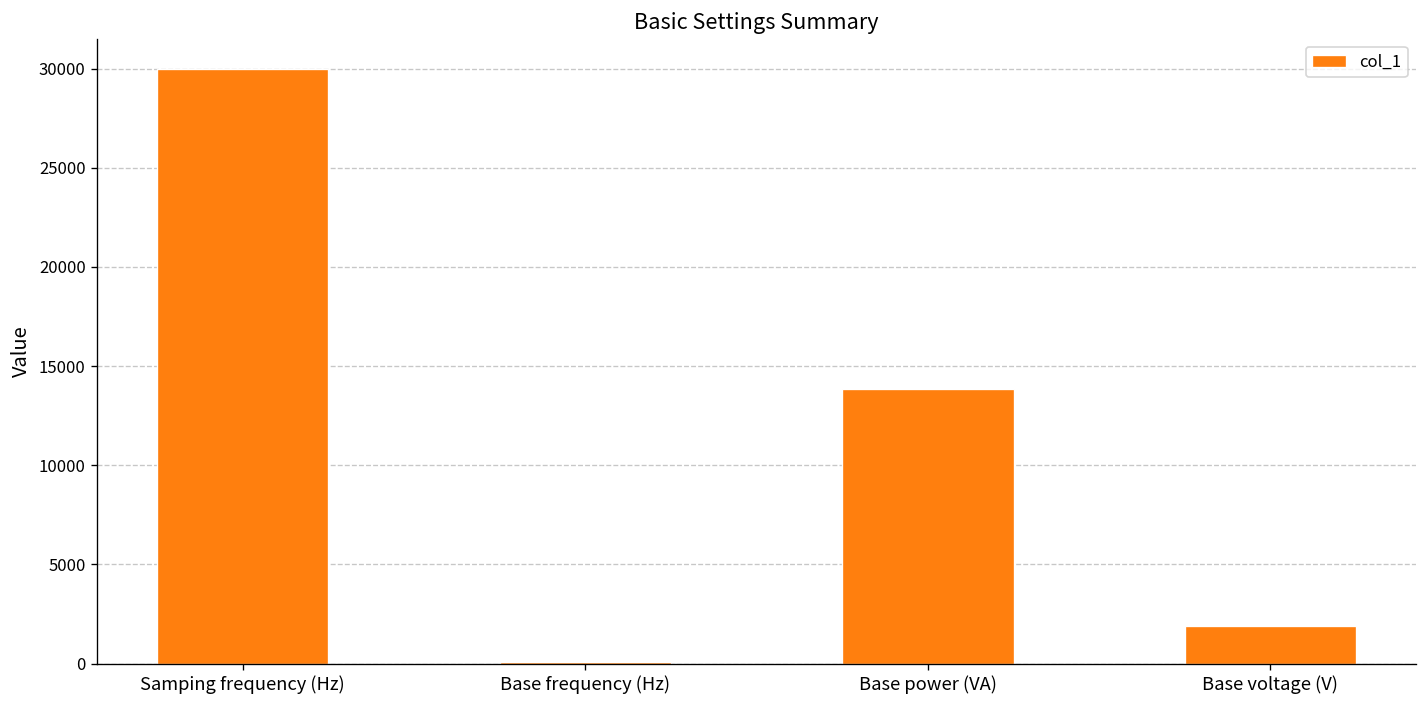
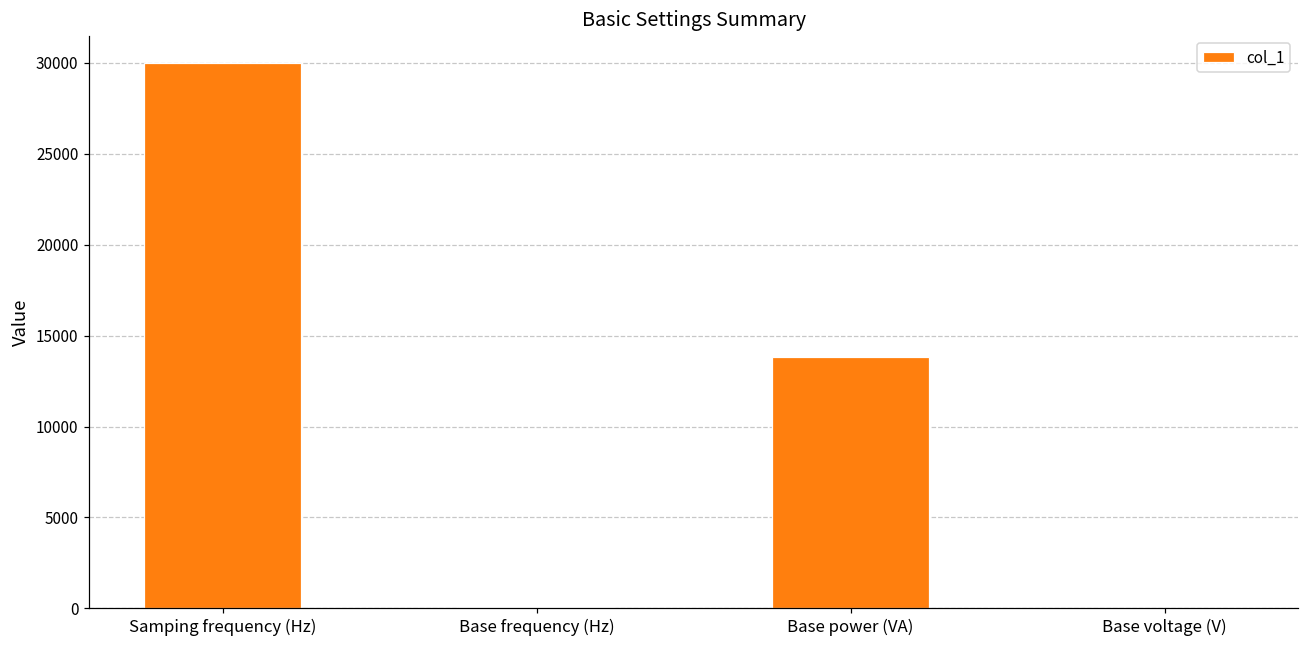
Base voltage (V): 1900 -> 0
